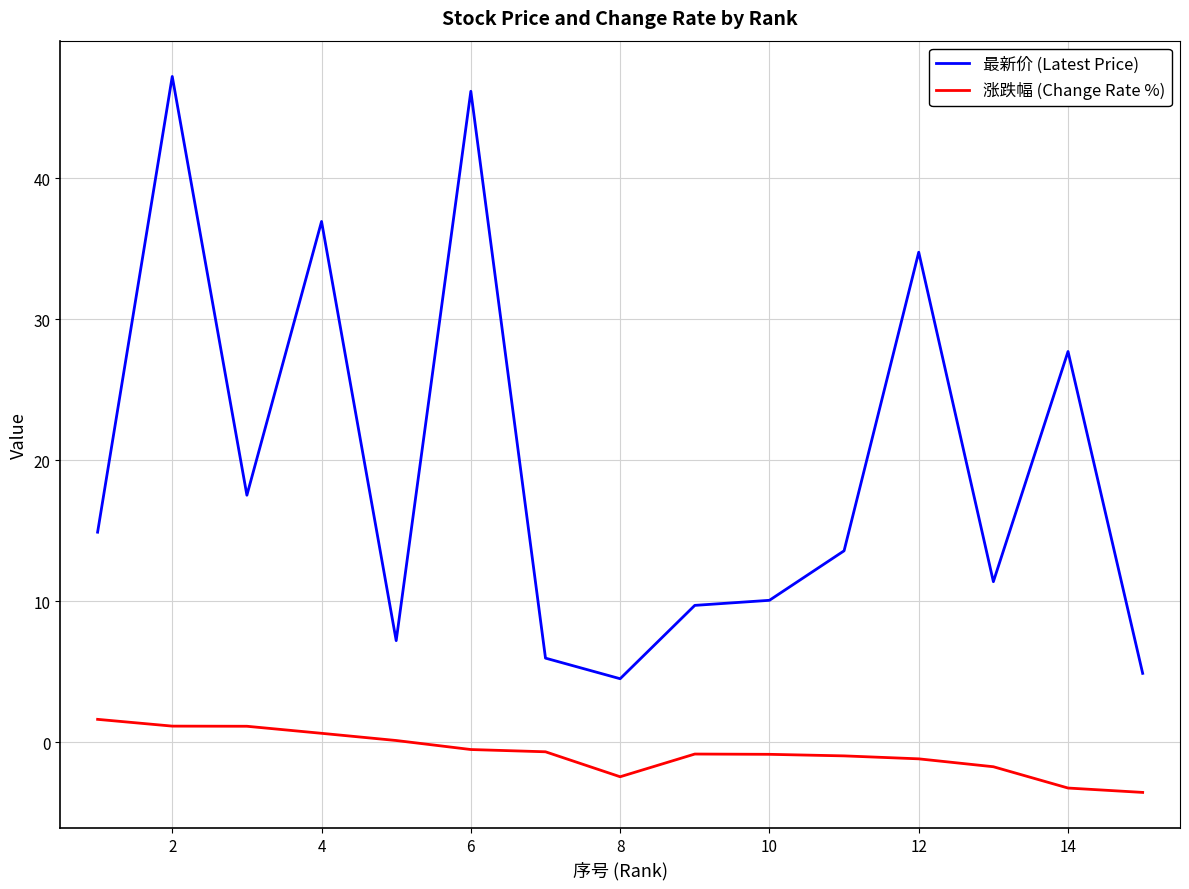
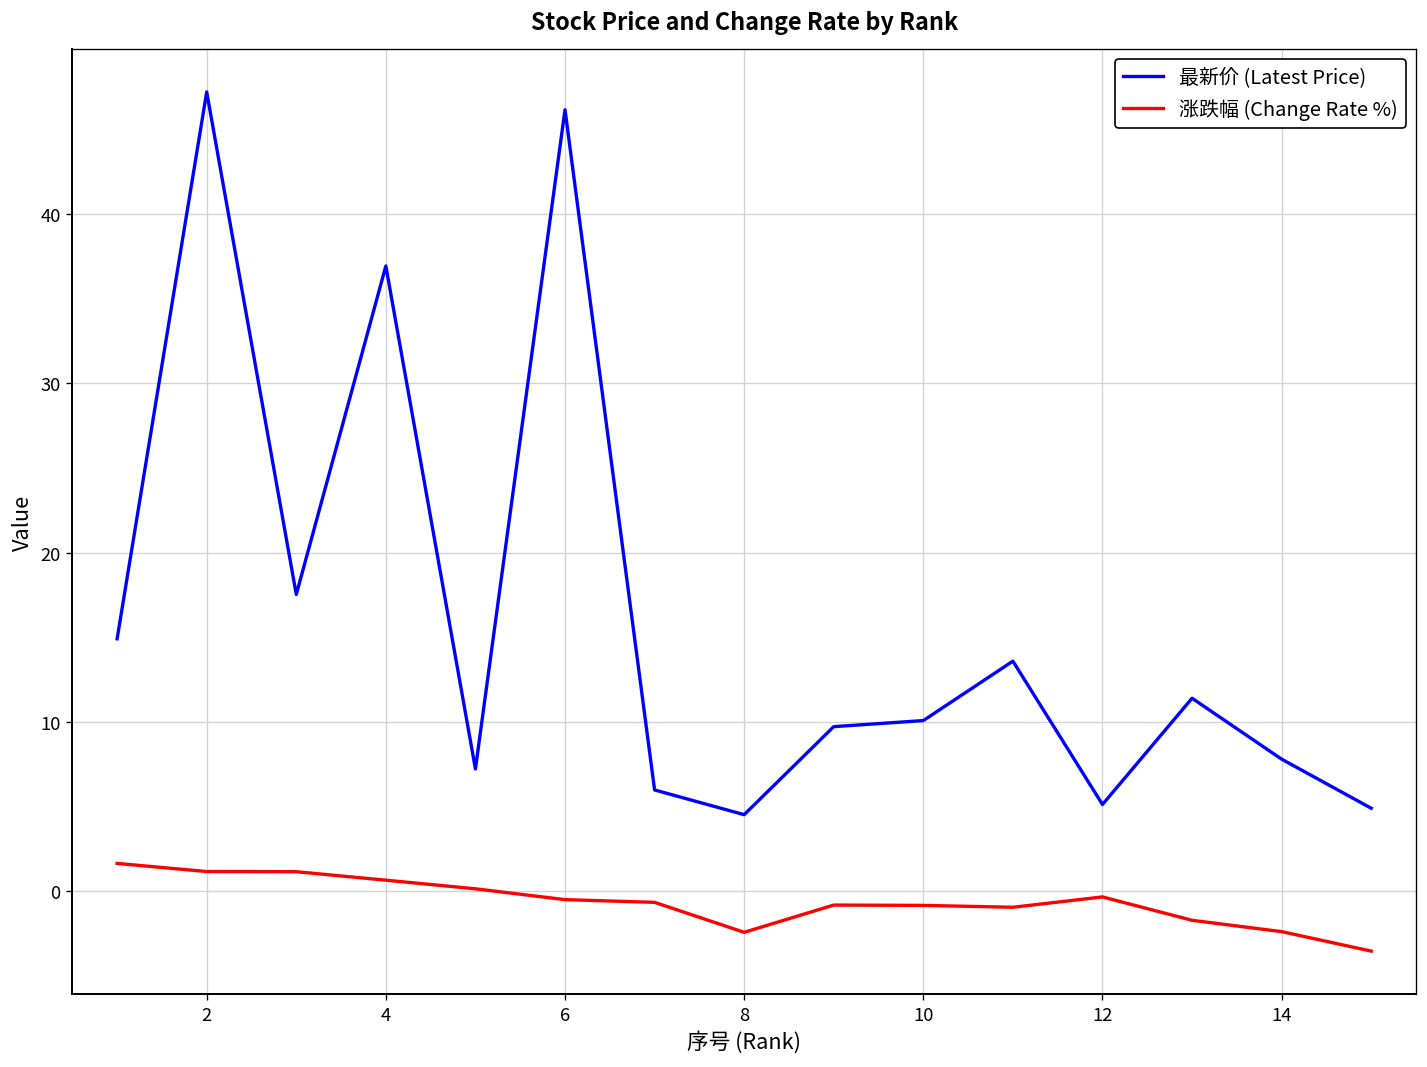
最新价 (Latest Price), 12: 34.8 -> 5.1
涨跌幅 (Change Rate %), 12: -1.2 -> -0.3
最新价 (Latest Price), 14: 27.7 -> 7.8
涨跌幅 (Change Rate %), 14: -3.2 -> -2.4
